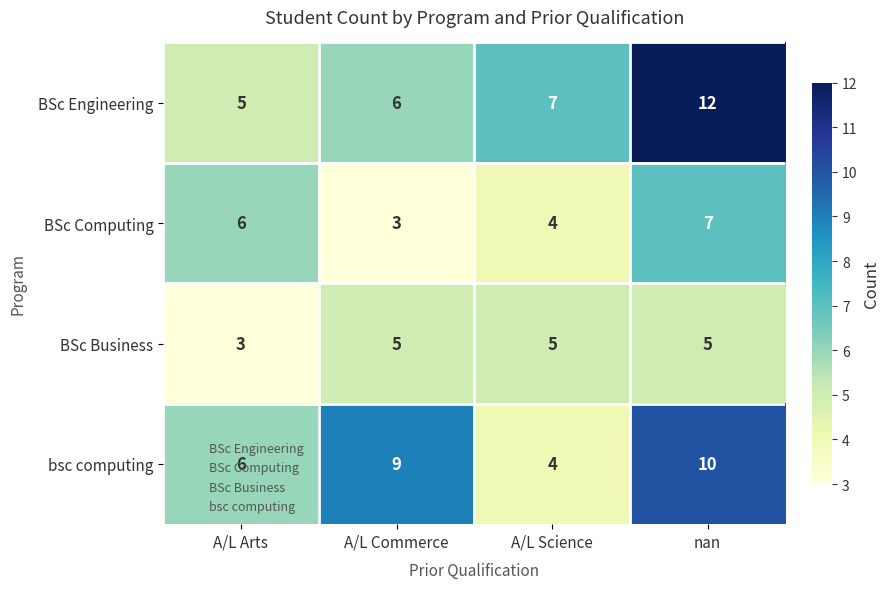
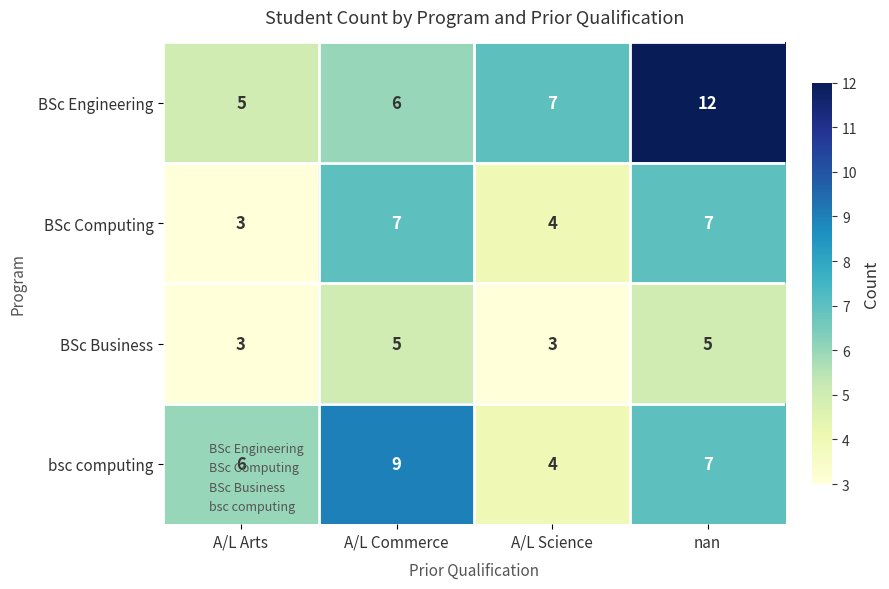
BSc Computing, A/L Arts: 6 -> 3
BSc Computing, A/L Commerce: 3 -> 7
BSc Business, A/L Science: 5 -> 3
bsc computing, nan: 10 -> 7
